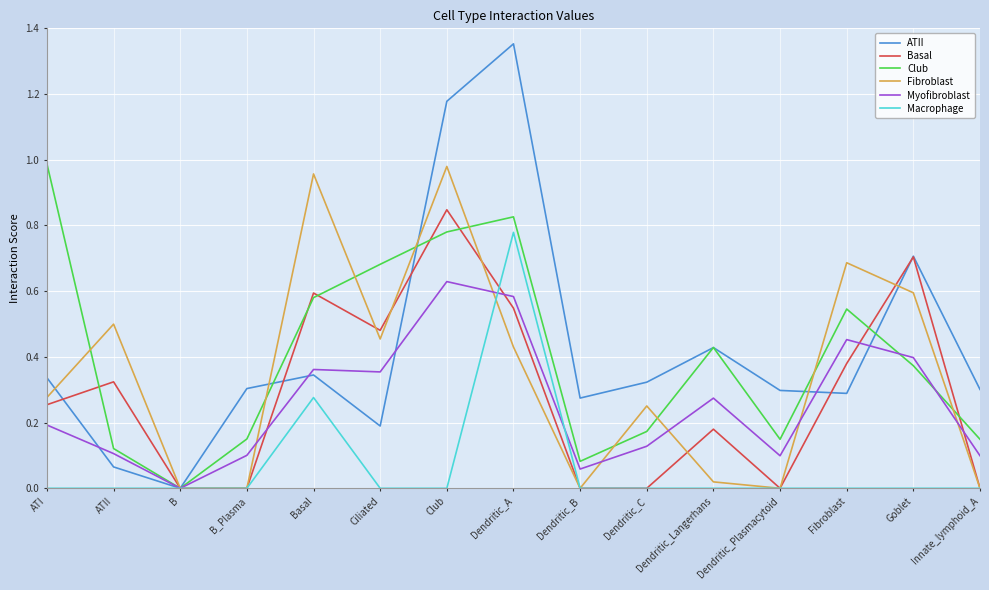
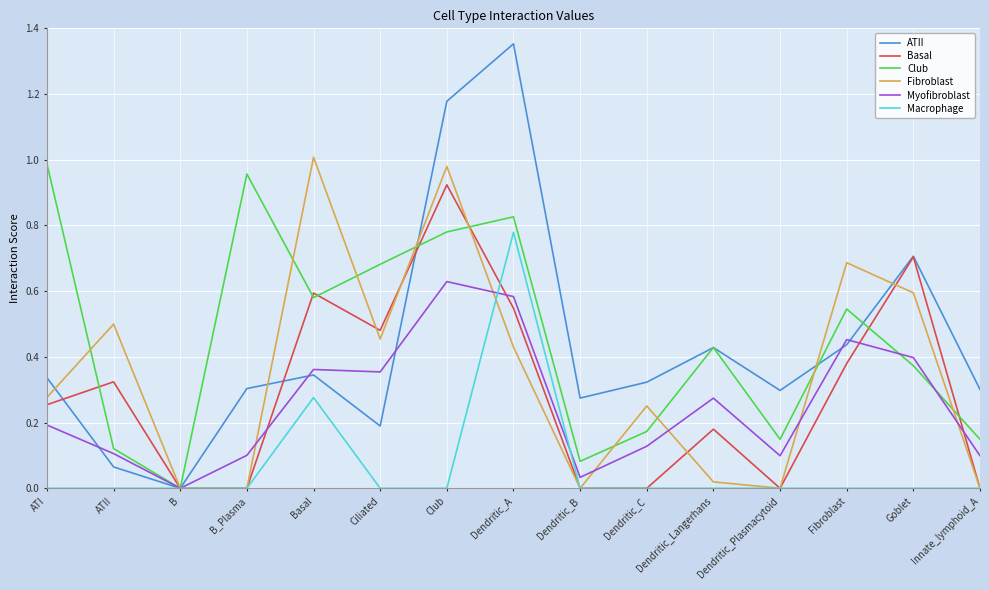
Club, B_Plasma: 0.15 -> 0.96
Fibroblast, Basal: 0.96 -> 1.01
Basal, Club: 0.85 -> 0.92
Myofibroblast, Dendritic_B: 0.06 -> 0.03
ATII, Fibroblast: 0.29 -> 0.44
